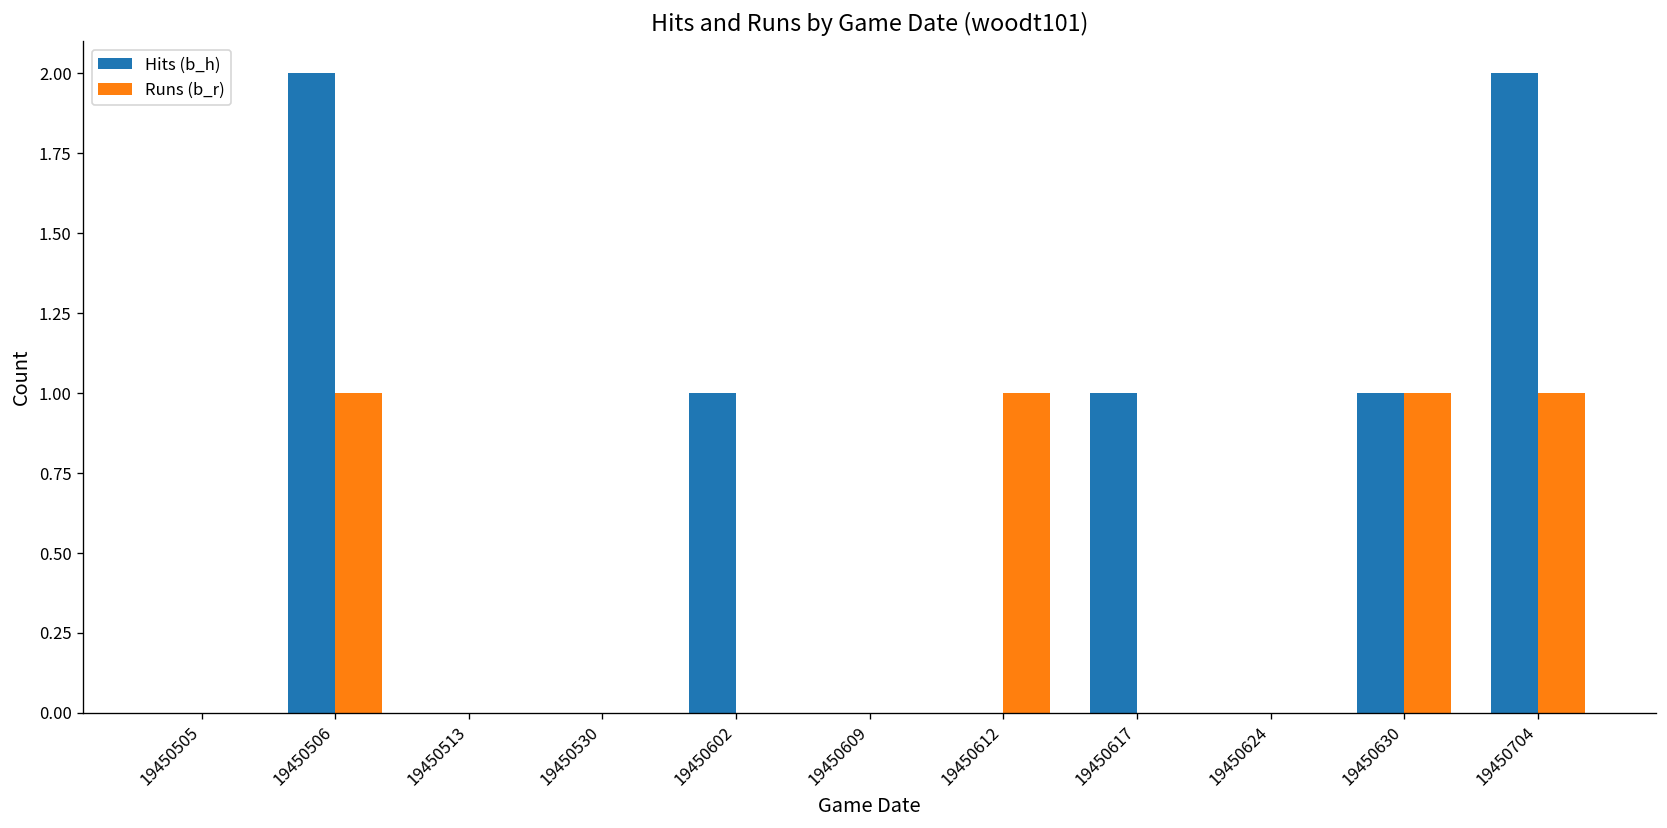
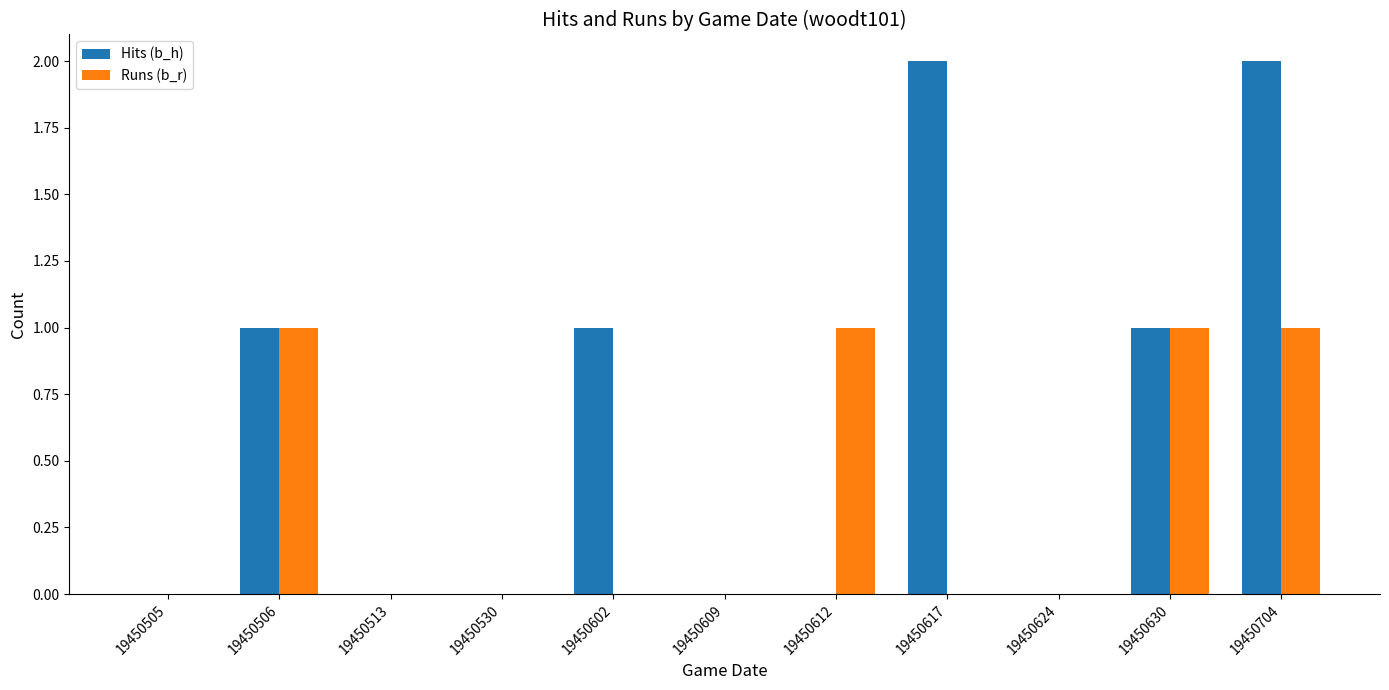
Hits (b_h), 19450506: 2 -> 1
Hits (b_h), 19450617: 1 -> 2
